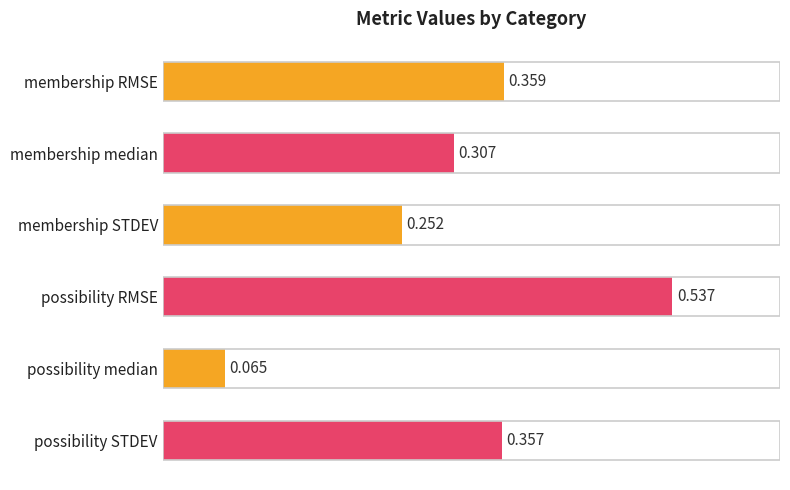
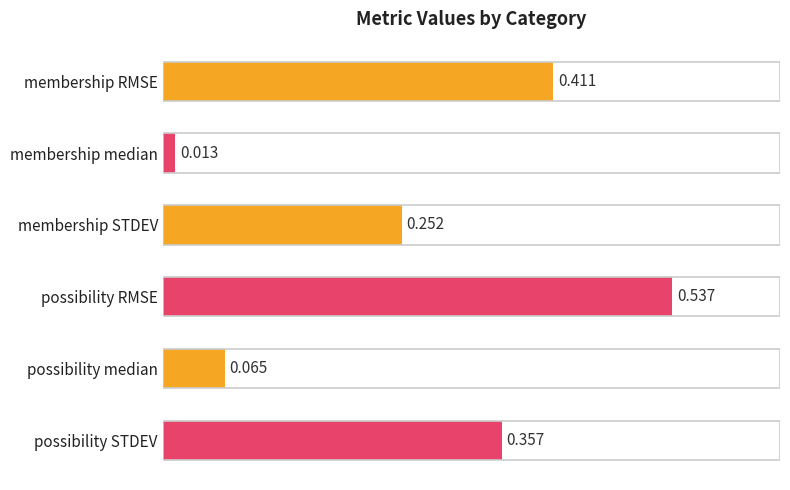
membership RMSE: 0.359 -> 0.411
membership median: 0.307 -> 0.013
